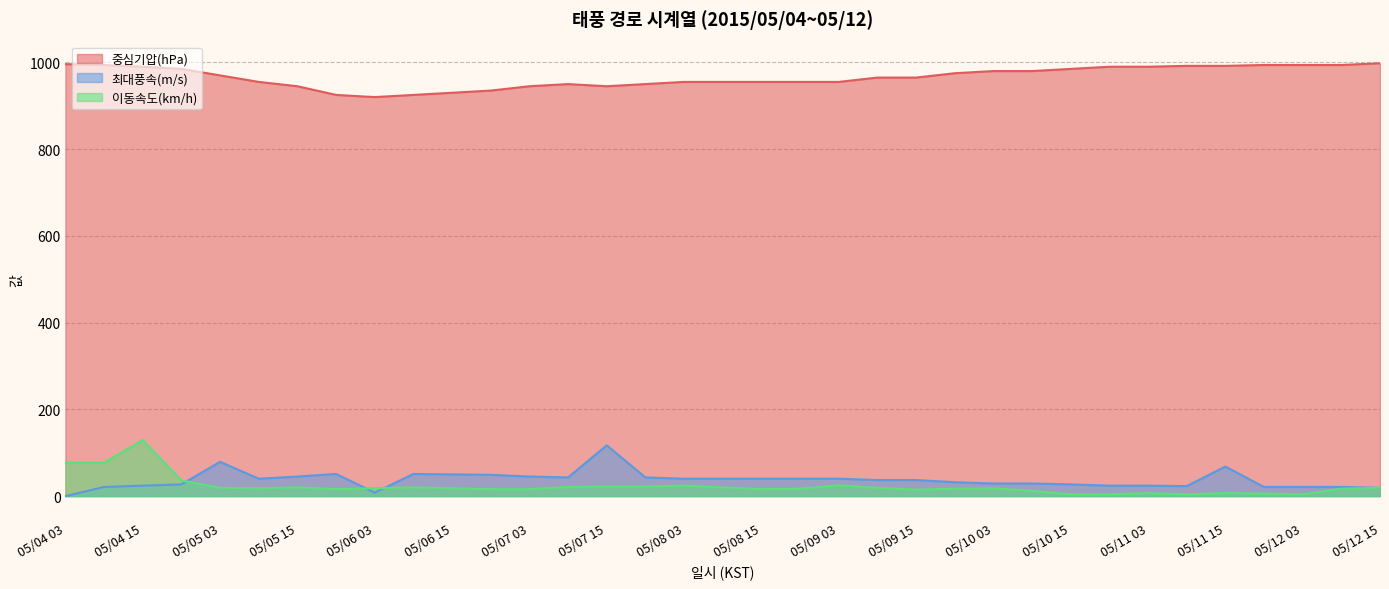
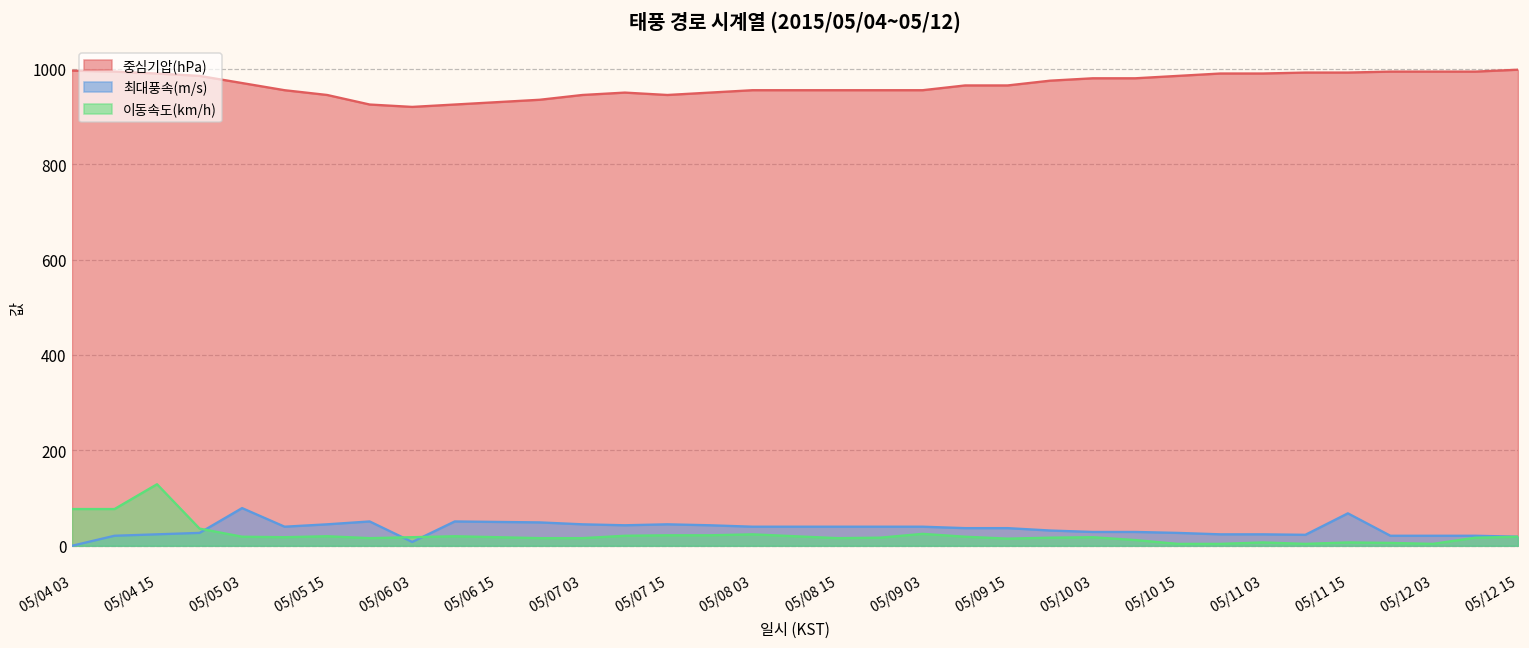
최대풍속(m/s), 05/07 15: 120 -> 50
